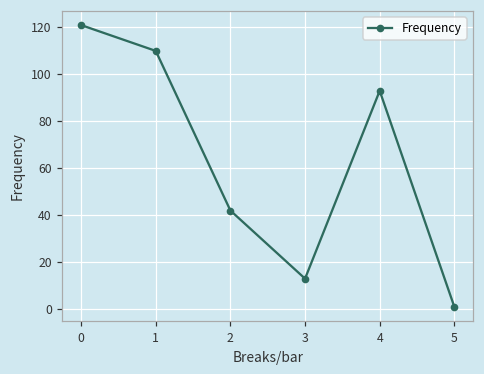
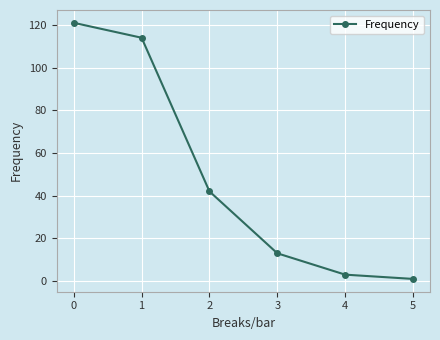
1: 110 -> 114
4: 93 -> 3
